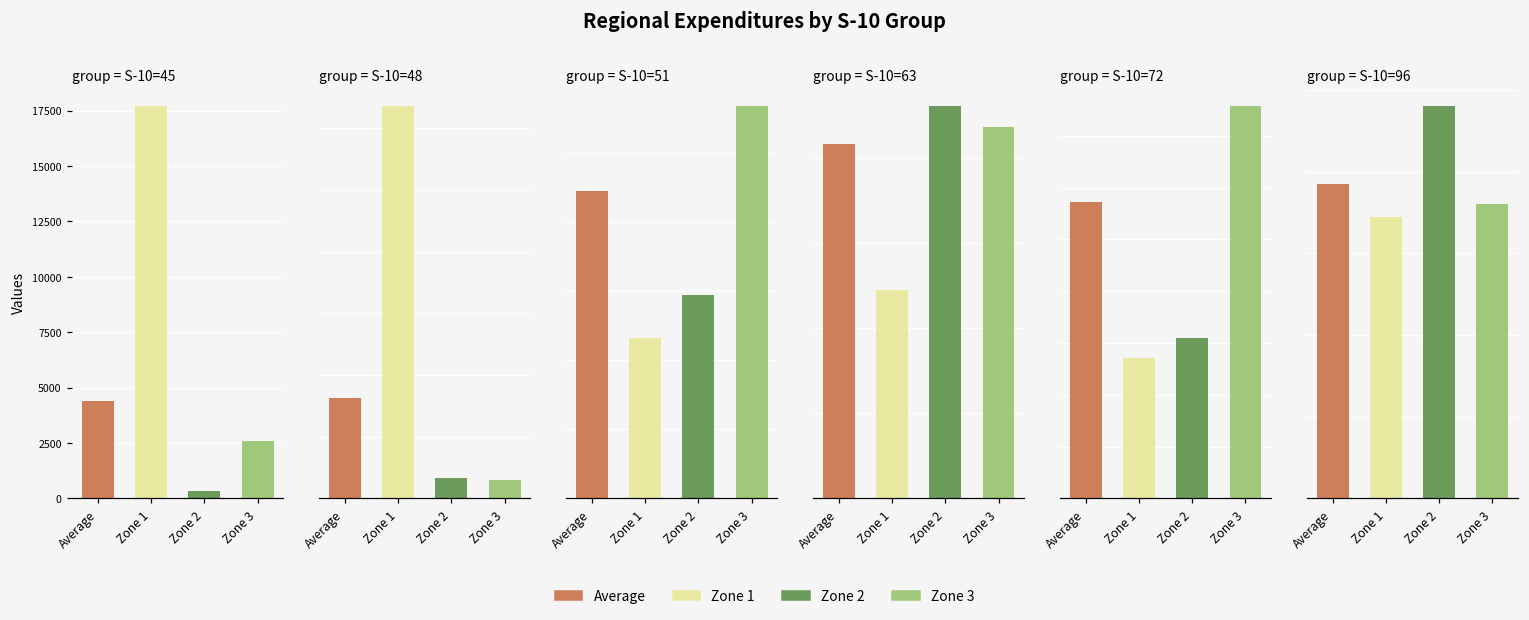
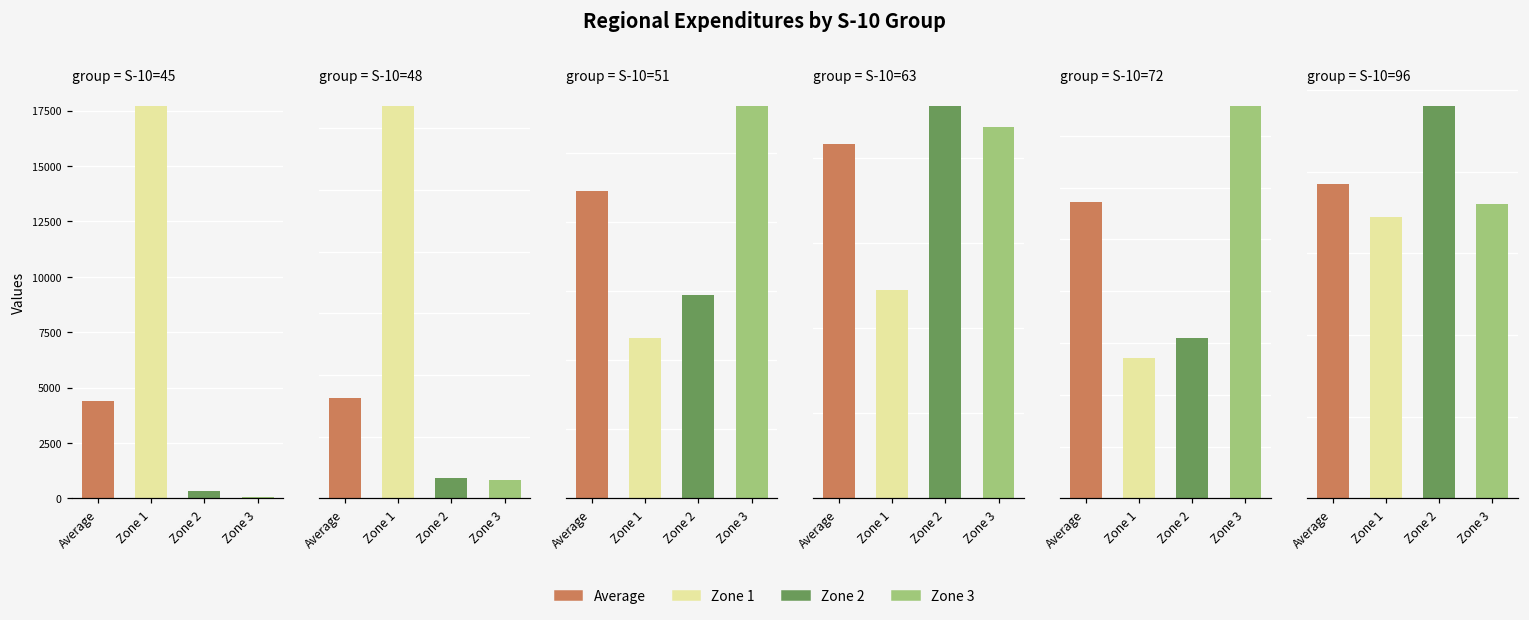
group = S-10=45, Zone 3: 2600 -> 100
